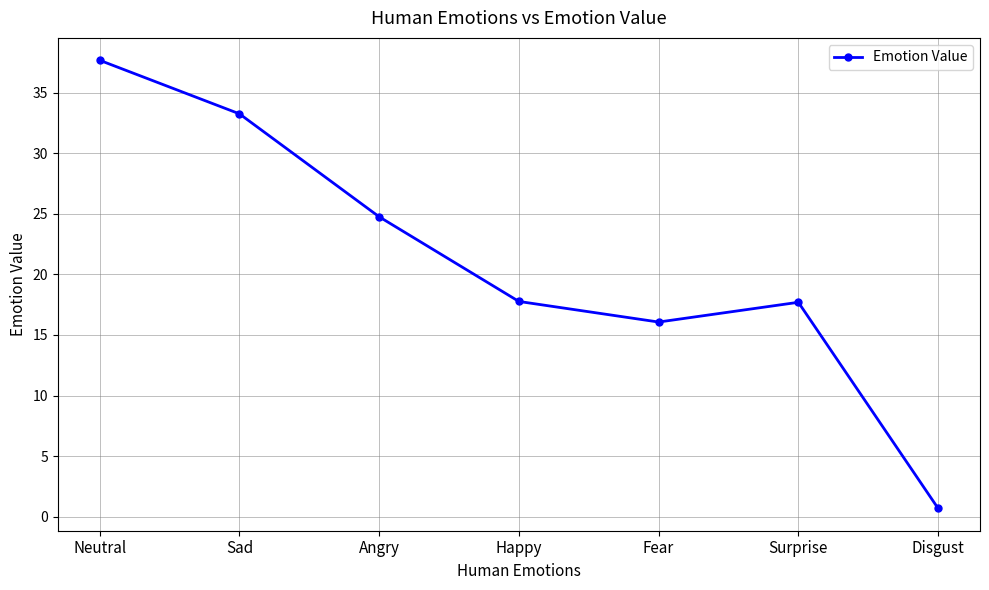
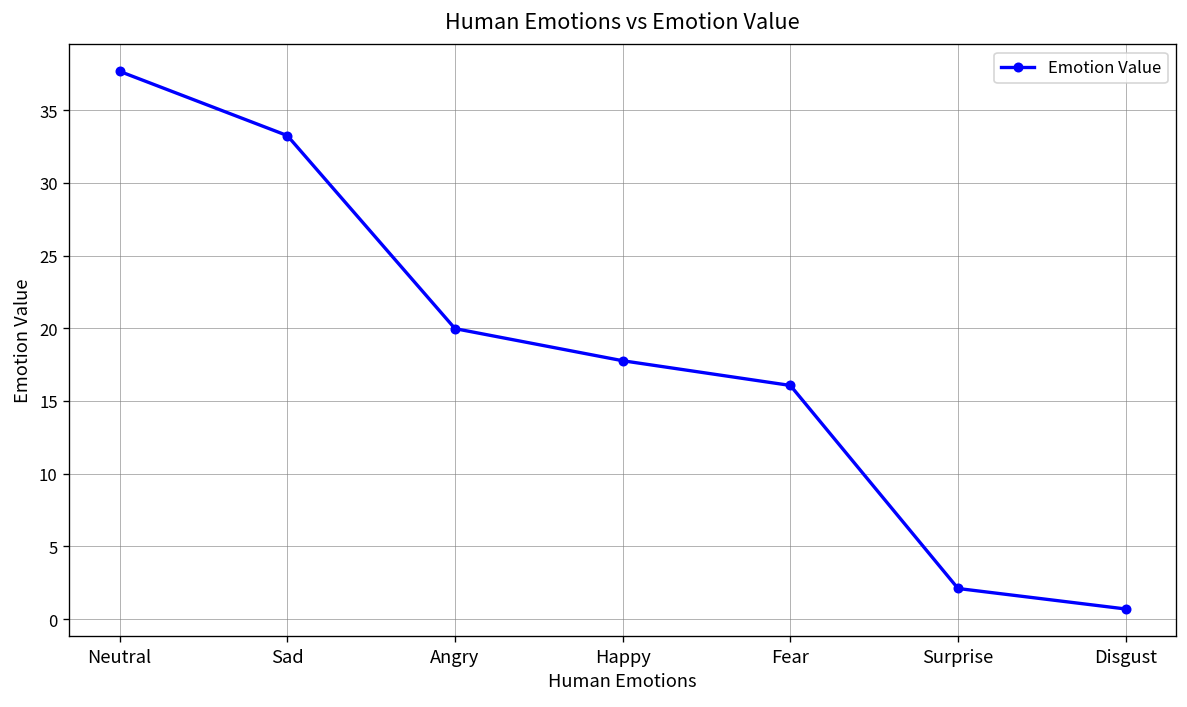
Angry: 24.8 -> 20.0
Surprise: 17.7 -> 2.1
